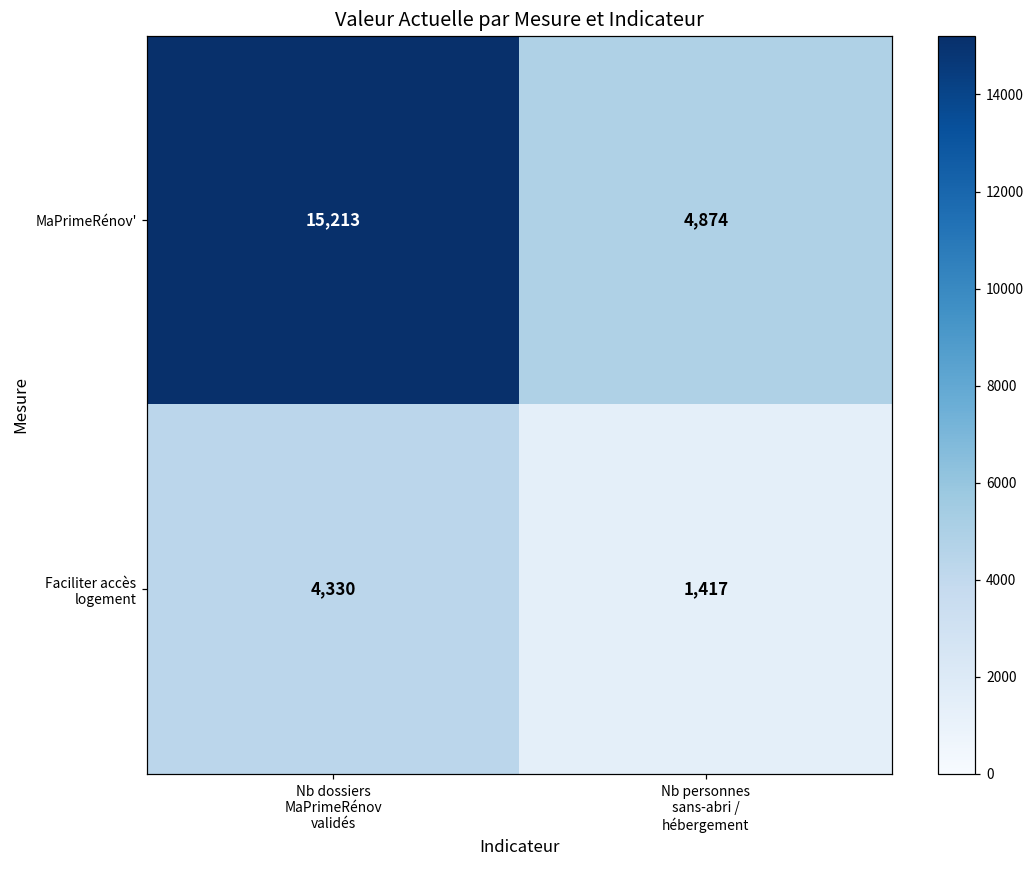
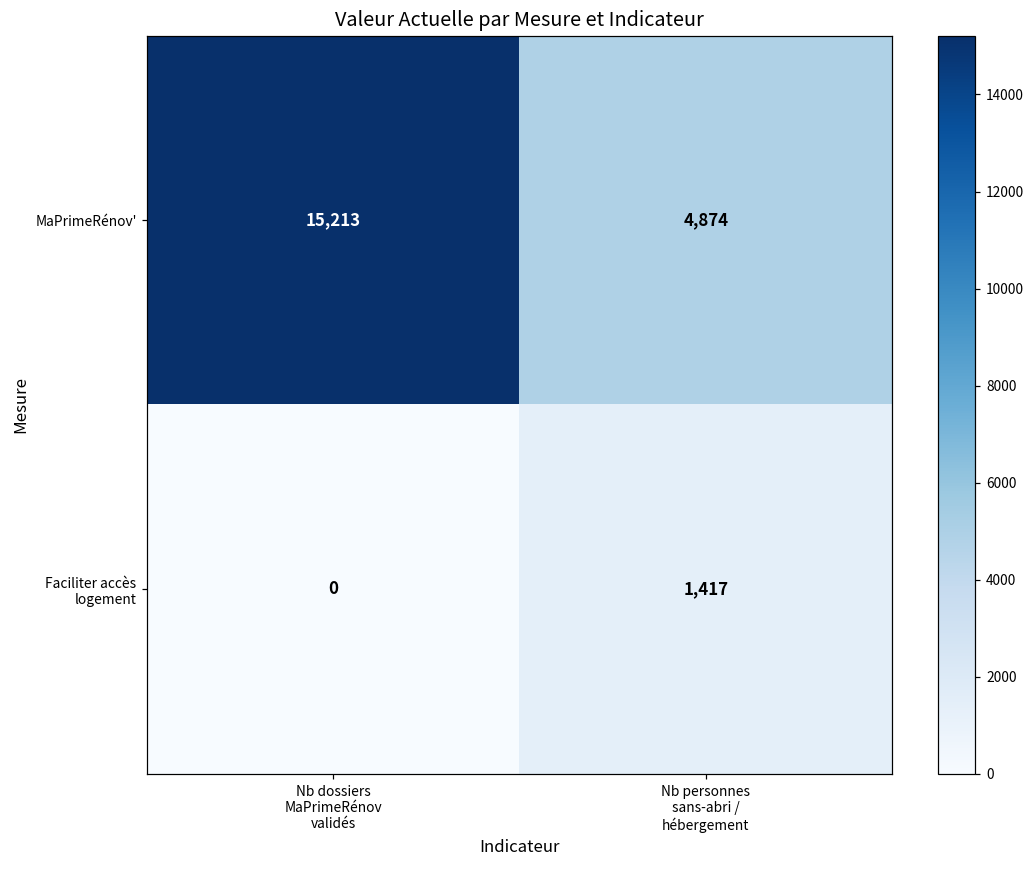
Faciliter accès logement, Nb dossiers MaPrimeRénov validés: 4,330 -> 0
